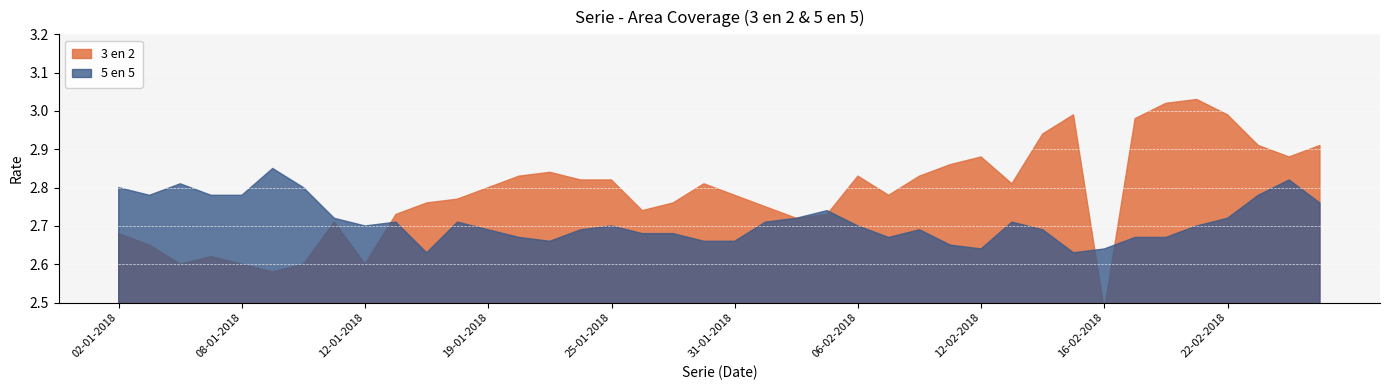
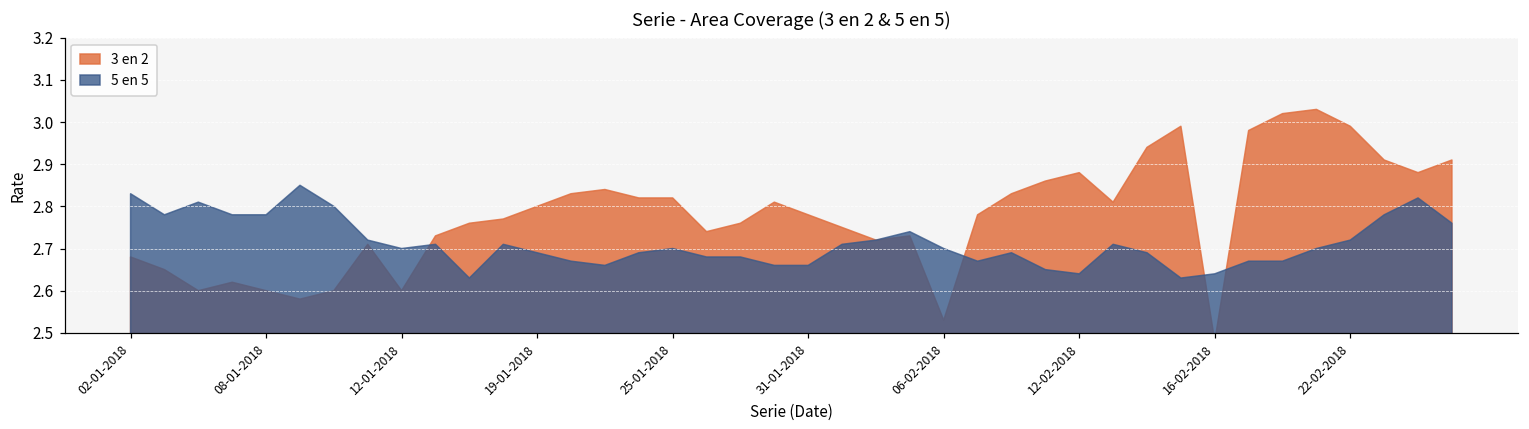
5 en 5, 02-01-2018: 2.80 -> 2.83
3 en 2, 06-02-2018: 2.83 -> 2.53
